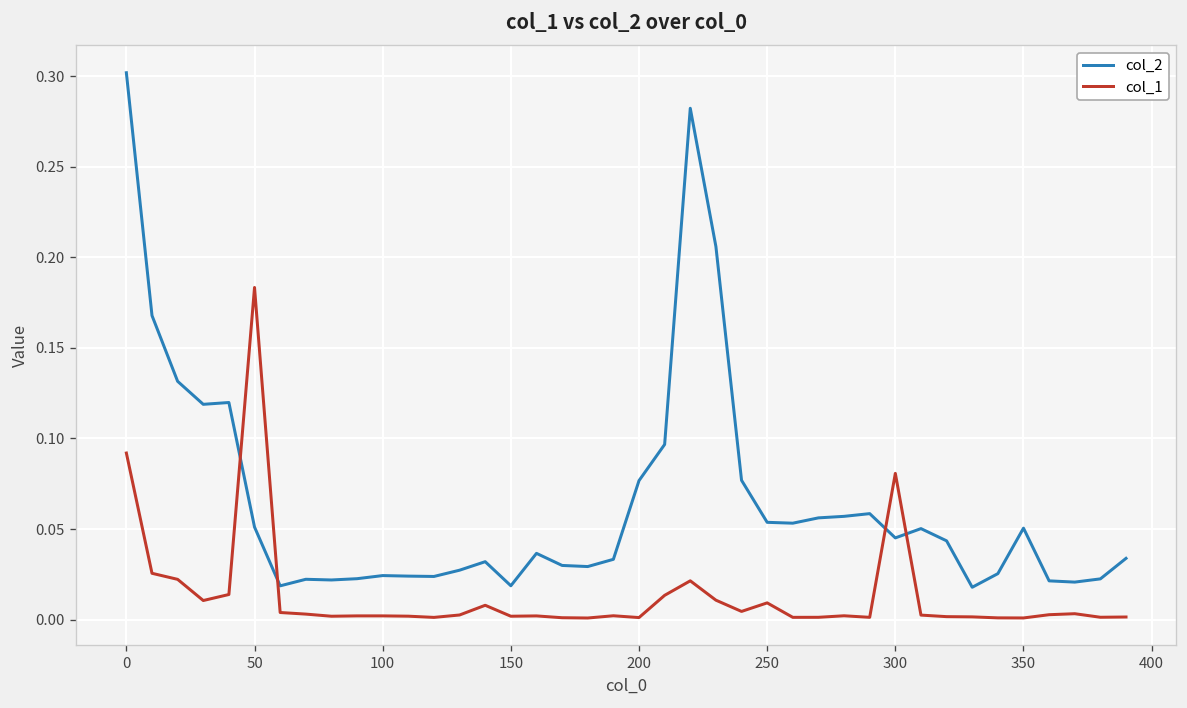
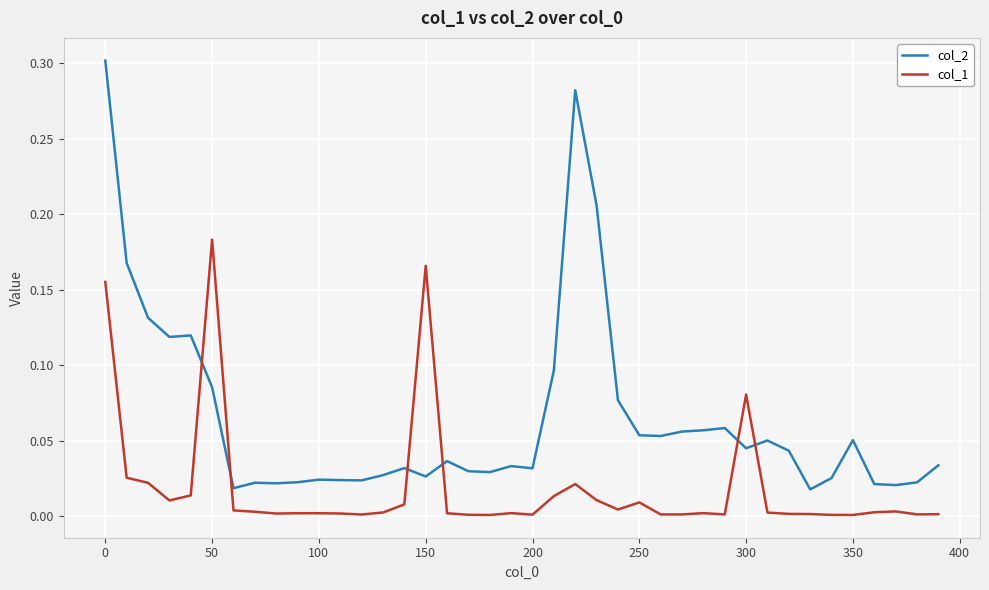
col_1, 0: 0.092 -> 0.155
col_2, 50: 0.051 -> 0.086
col_2, 150: 0.019 -> 0.026
col_1, 150: 0.002 -> 0.166
col_2, 200: 0.077 -> 0.032
